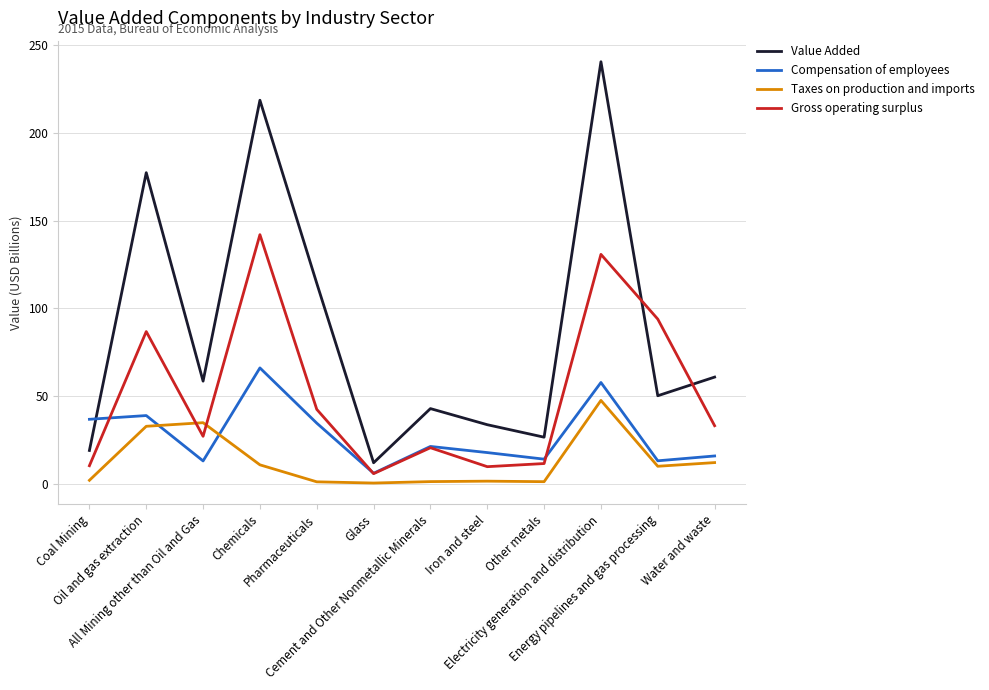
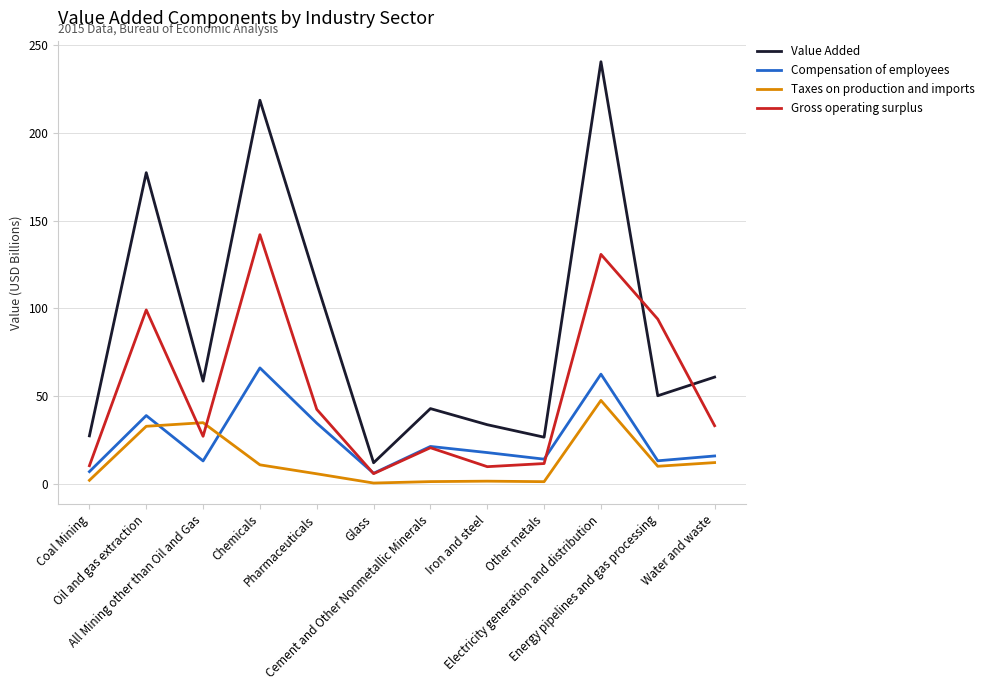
Value Added, Coal Mining: 19 -> 27
Compensation of employees, Coal Mining: 37 -> 7
Gross operating surplus, Oil and gas extraction: 87 -> 99
Taxes on production and imports, Pharmaceuticals: 1 -> 6
Compensation of employees, Electricity generation and distribution: 58 -> 62
